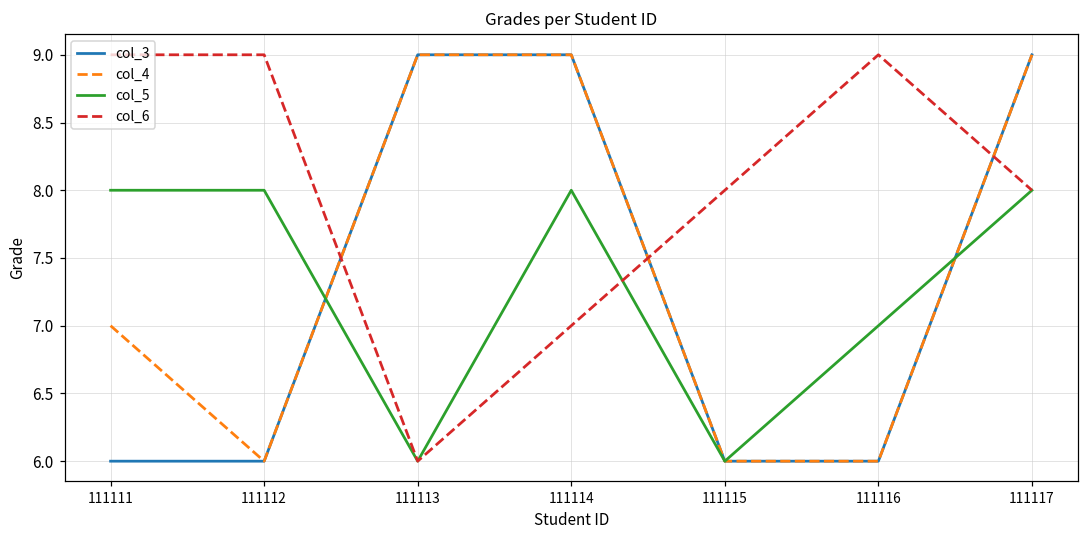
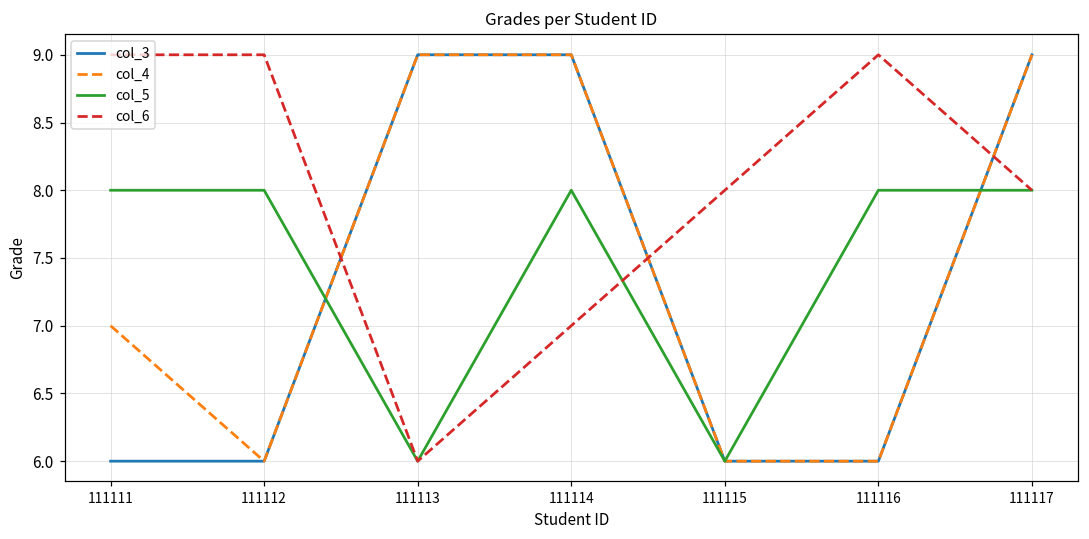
col_5, 111116: 7 -> 8
